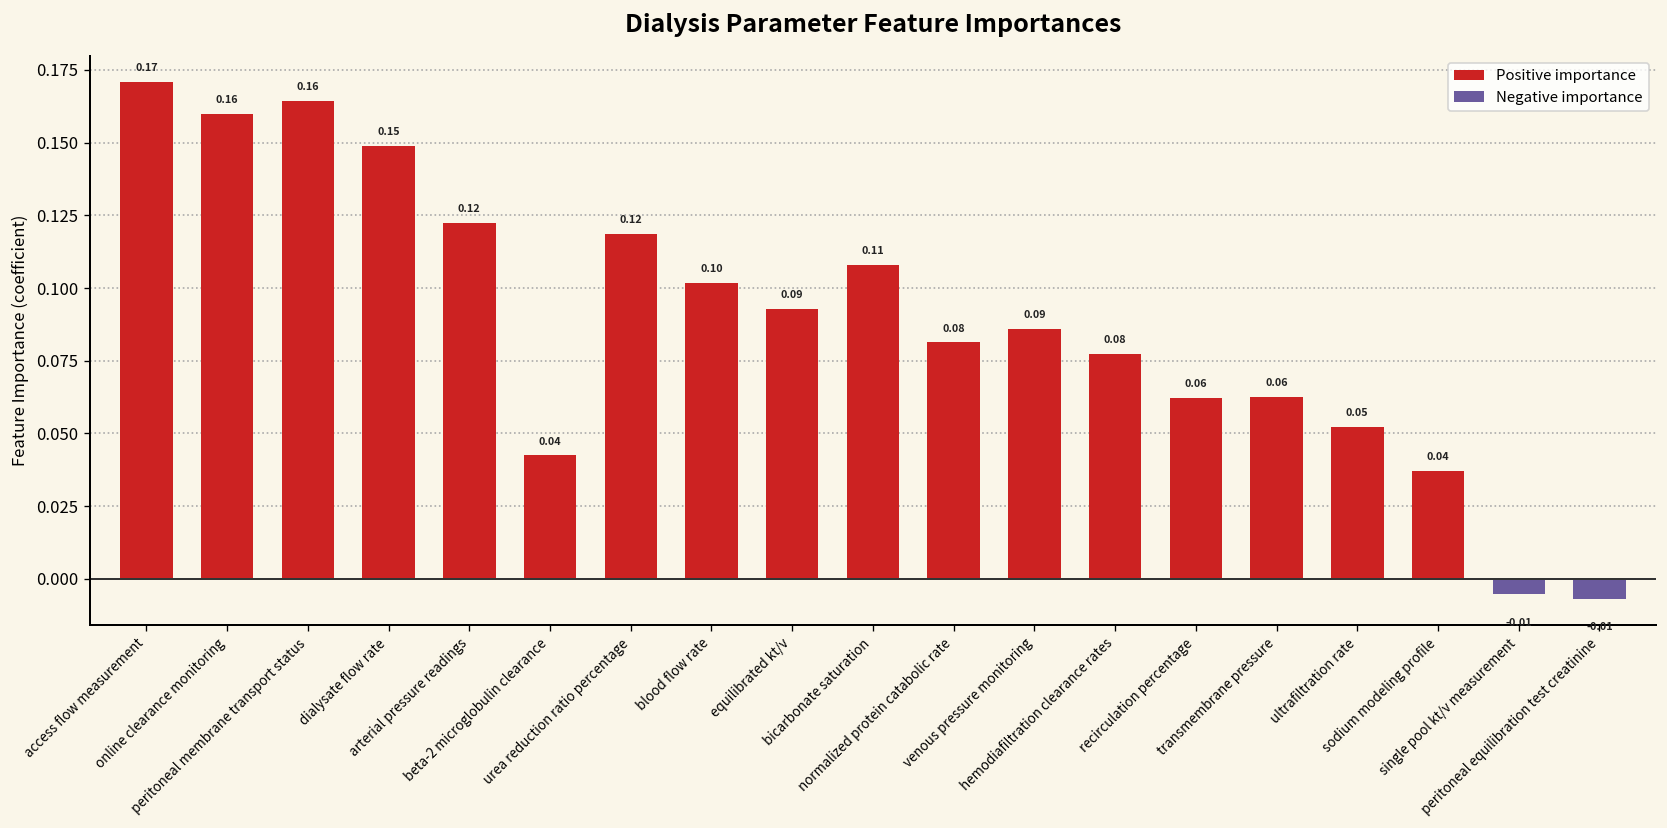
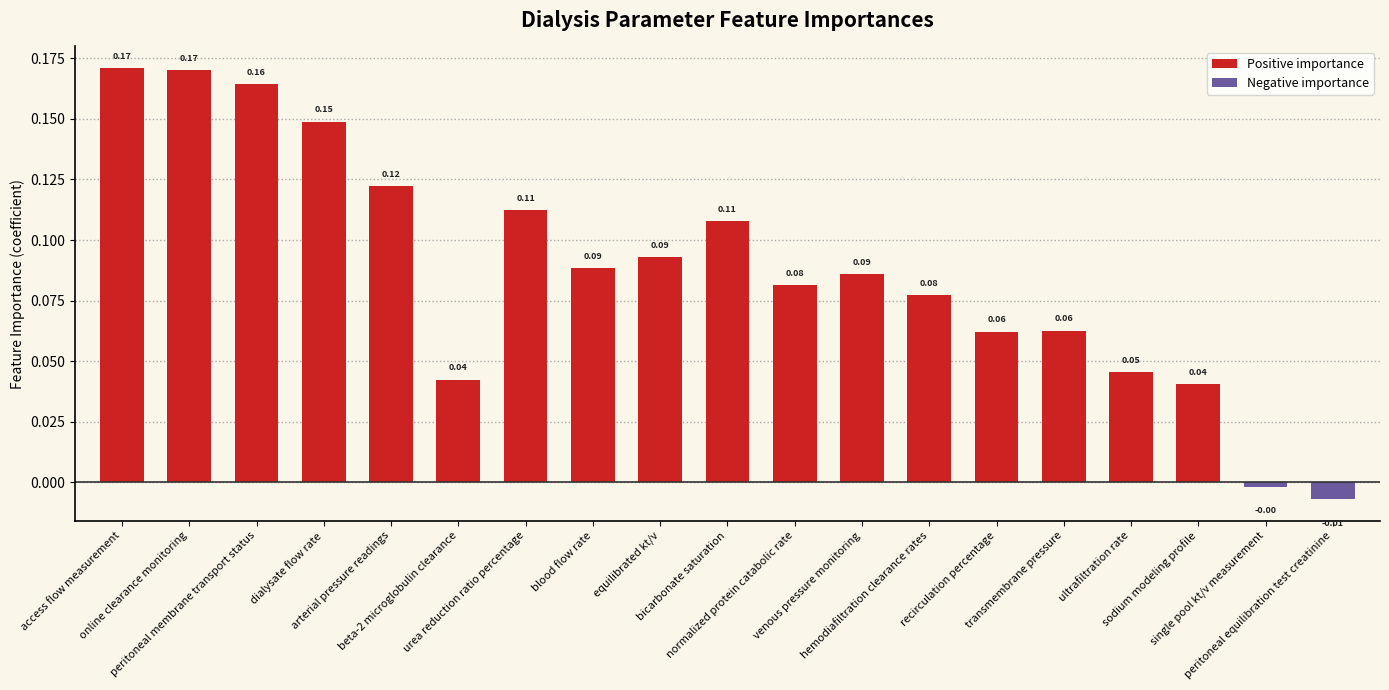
online clearance monitoring: 0.16 -> 0.17
urea reduction ratio percentage: 0.12 -> 0.11
blood flow rate: 0.10 -> 0.09
ultrafiltration rate: 0.052 -> 0.045
sodium modeling profile: 0.037 -> 0.040
single pool kt/v measurement: -0.01 -> -0.00
